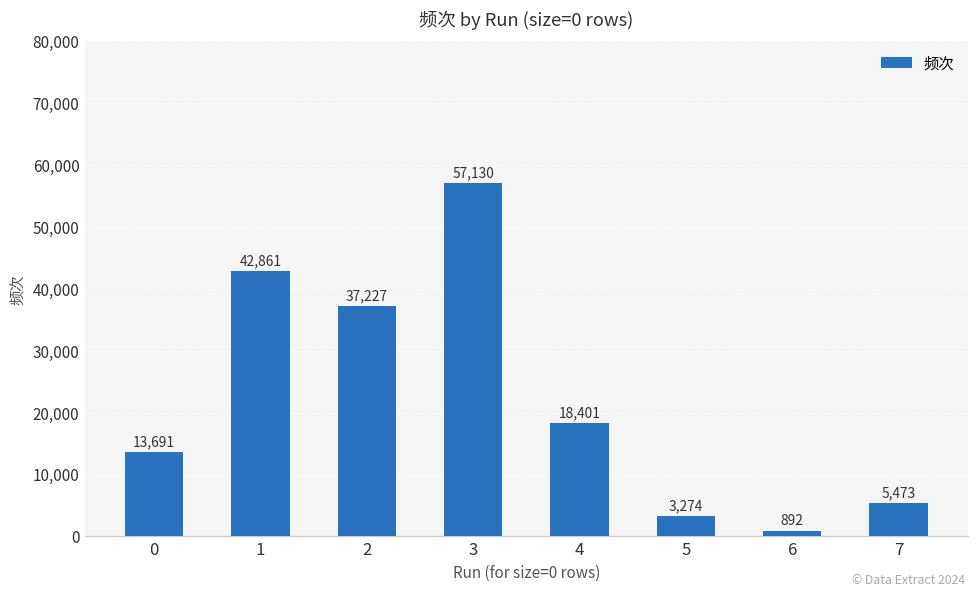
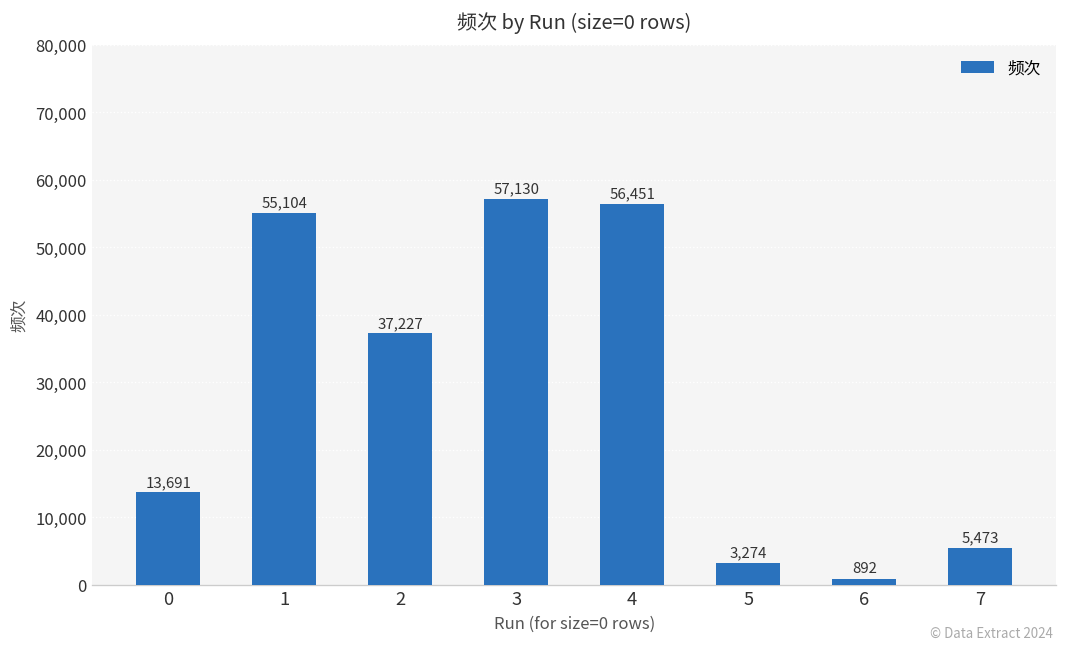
1: 42,861 -> 55,104
4: 18,401 -> 56,451
